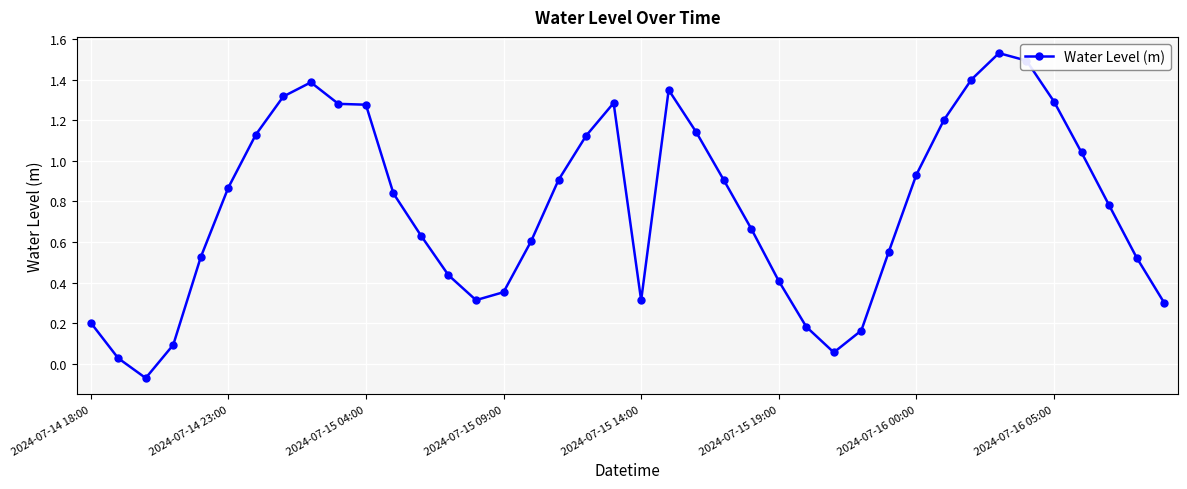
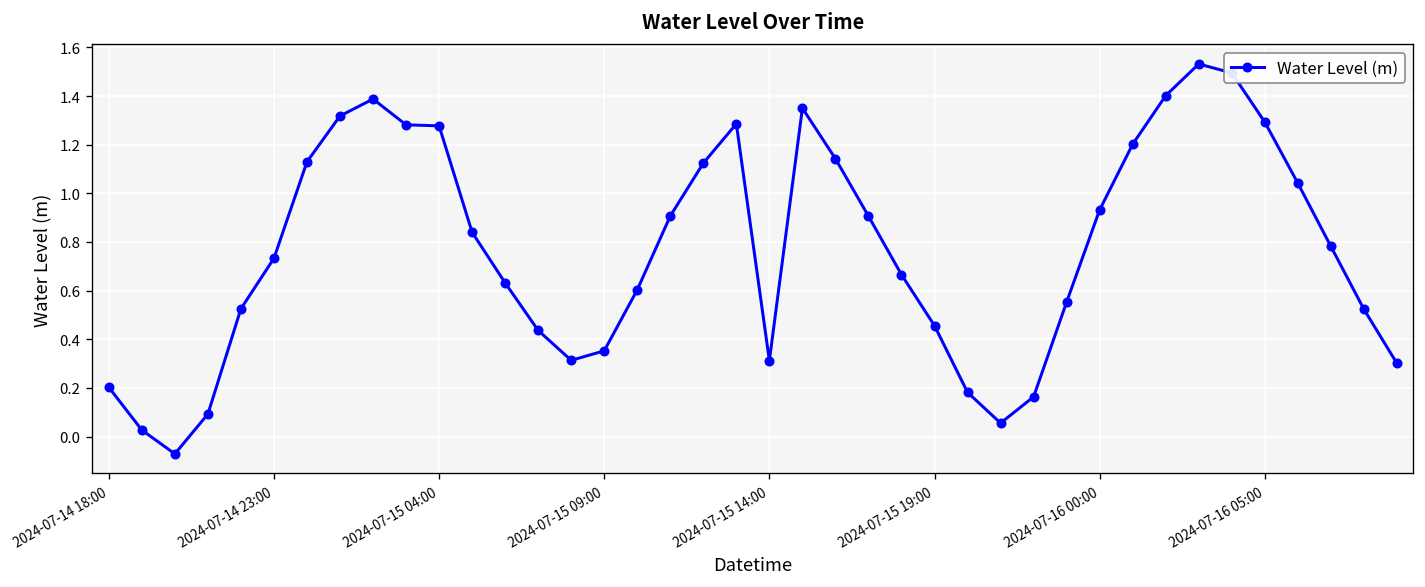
2024-07-14 23:00: 0.87 -> 0.73
2024-07-15 19:00: 0.41 -> 0.46
